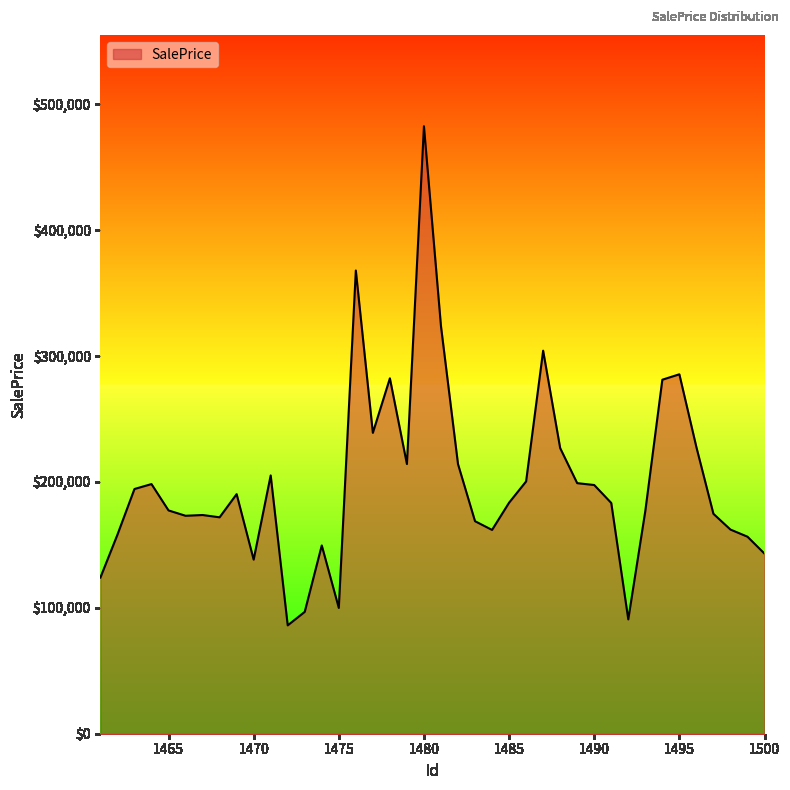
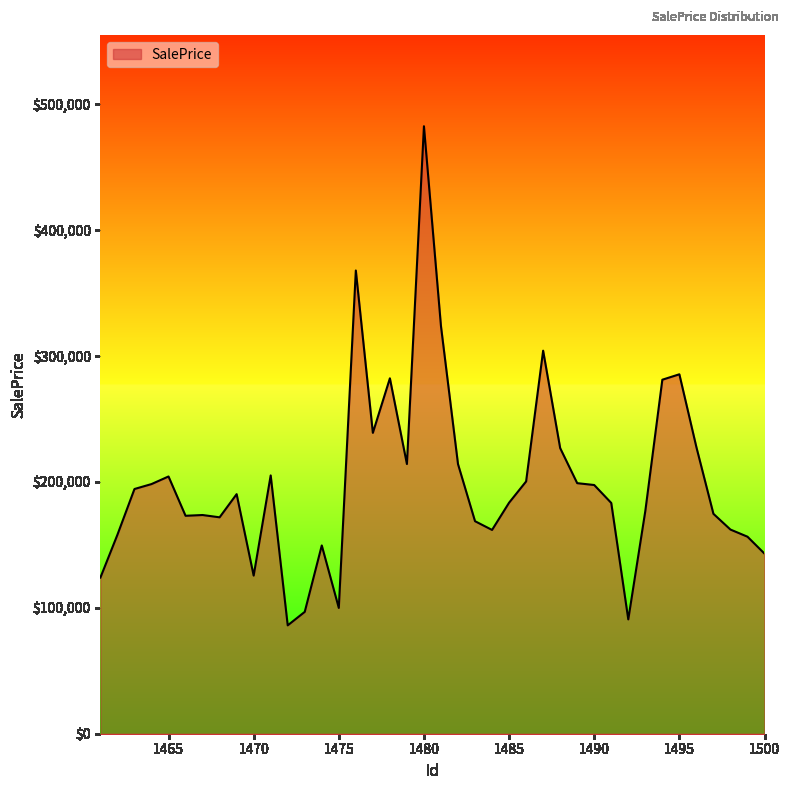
1465: $177,000 -> $204,000
1470: $138,000 -> $126,000
